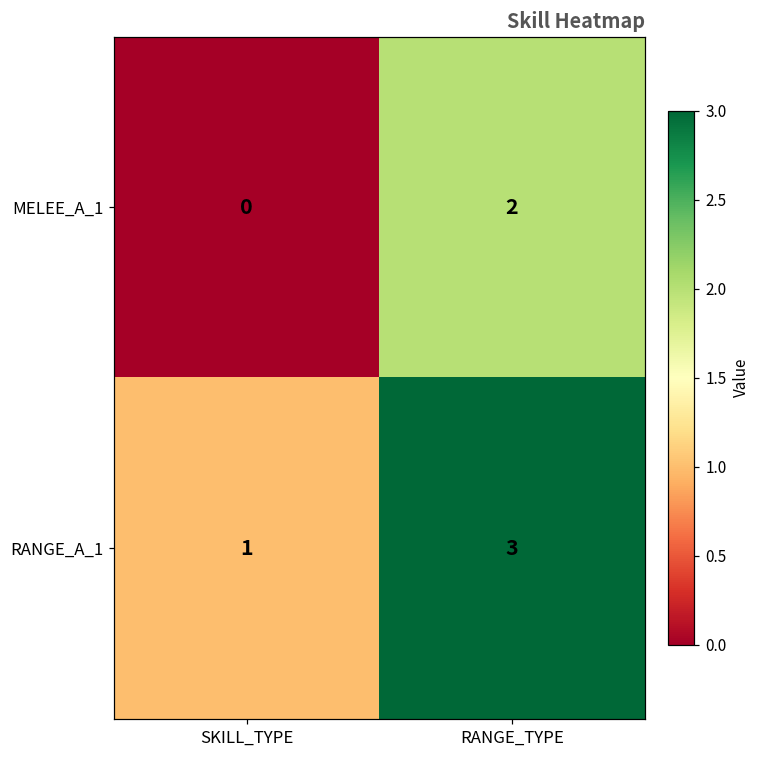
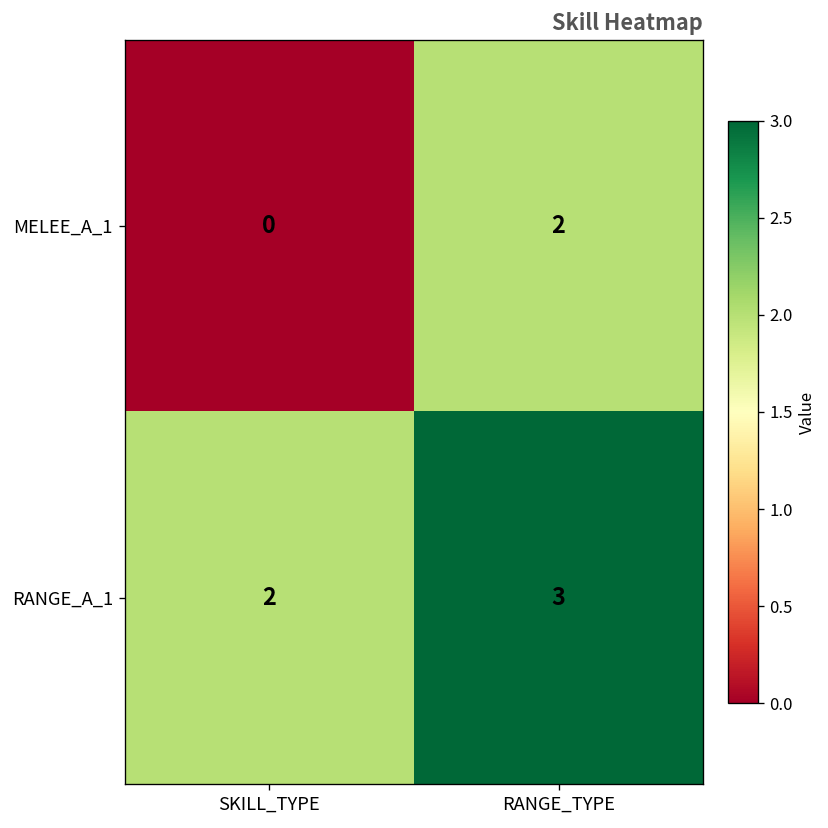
RANGE_A_1, SKILL_TYPE: 1 -> 2
